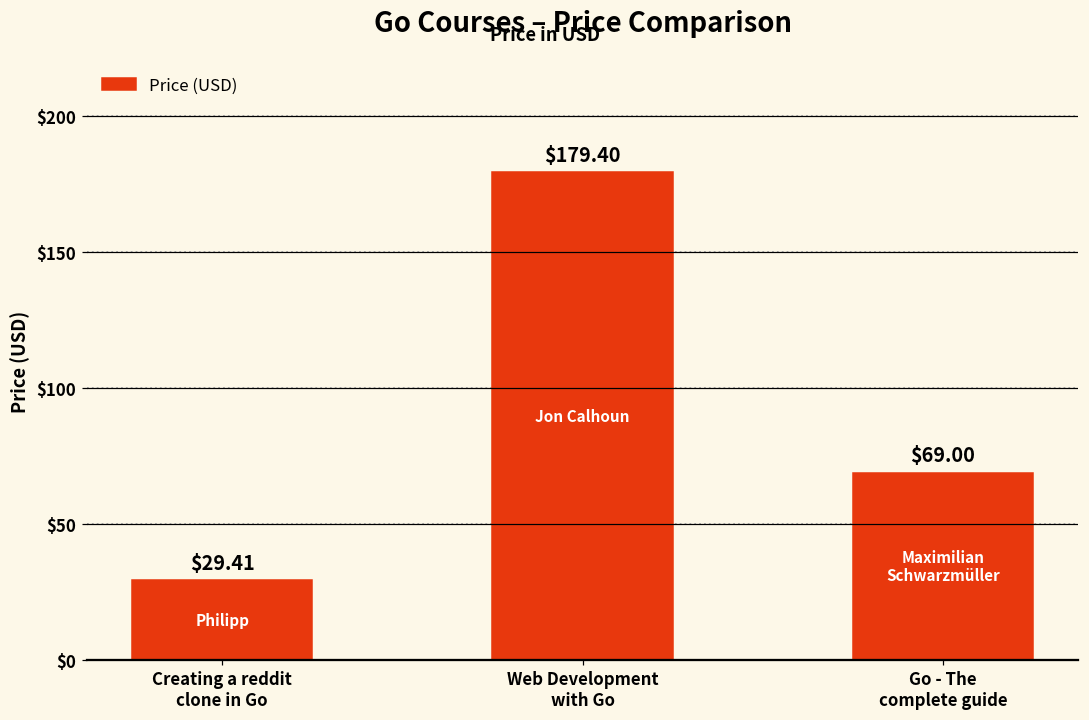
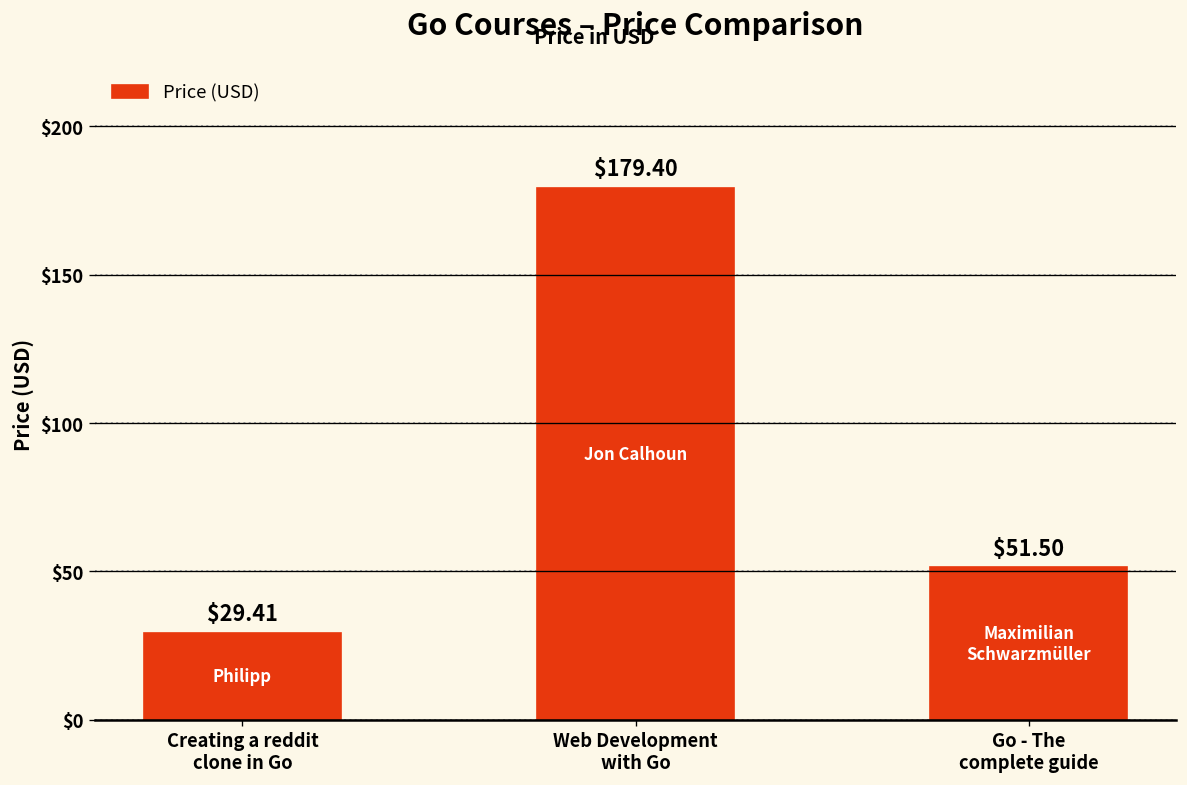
Go - The complete guide: $69.00 -> $51.50
